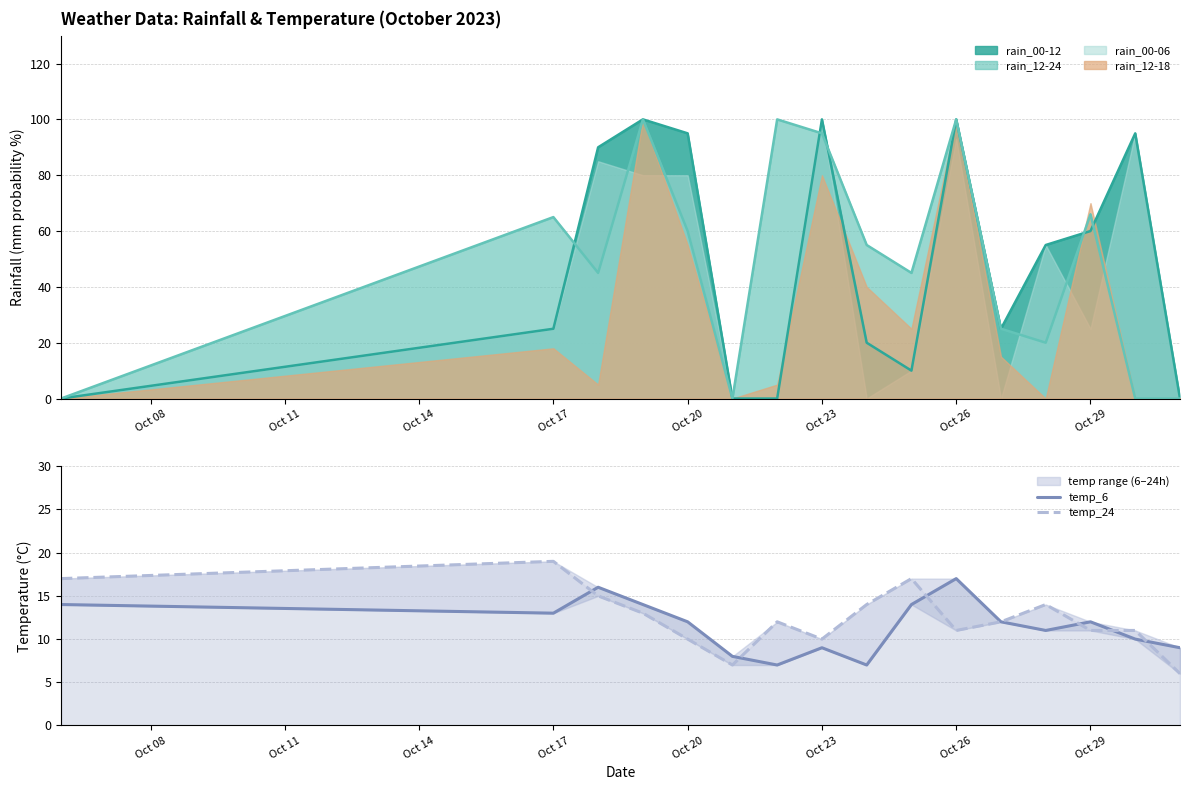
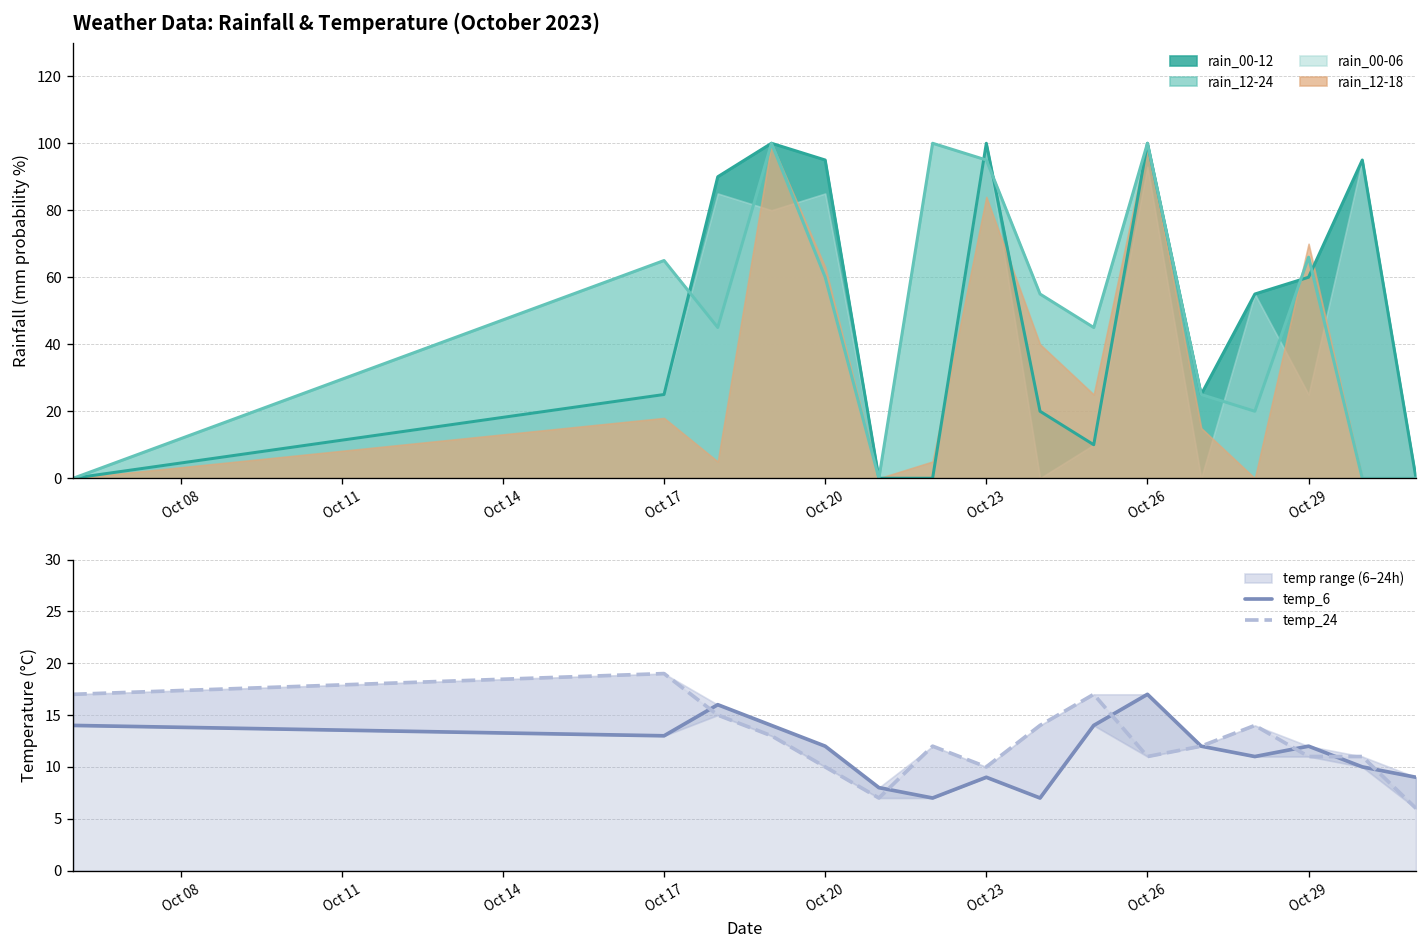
Weather Data: Rainfall & Temperature (October 2023), rain_00-06, Oct 20: 80 -> 85
Weather Data: Rainfall & Temperature (October 2023), rain_12-18, Oct 20: 55 -> 63
Weather Data: Rainfall & Temperature (October 2023), rain_12-18, Oct 23: 80 -> 84
